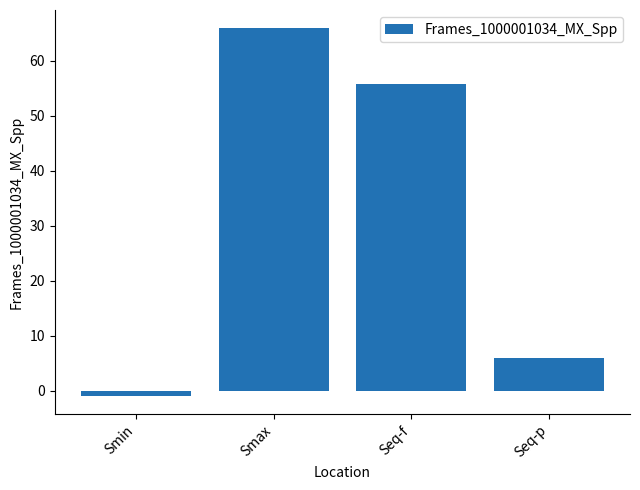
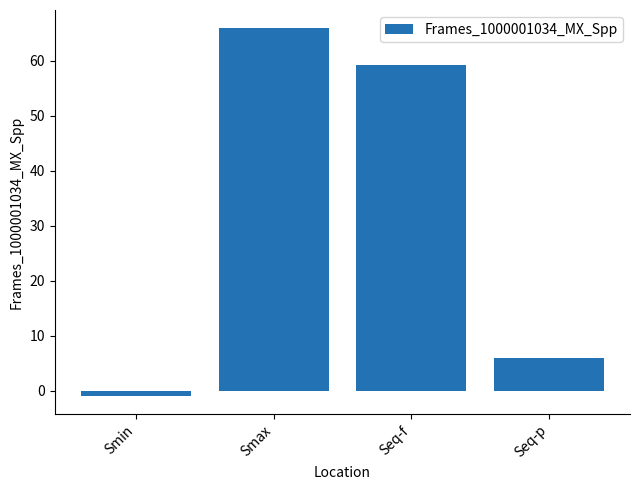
Seq-f: 56 -> 59
